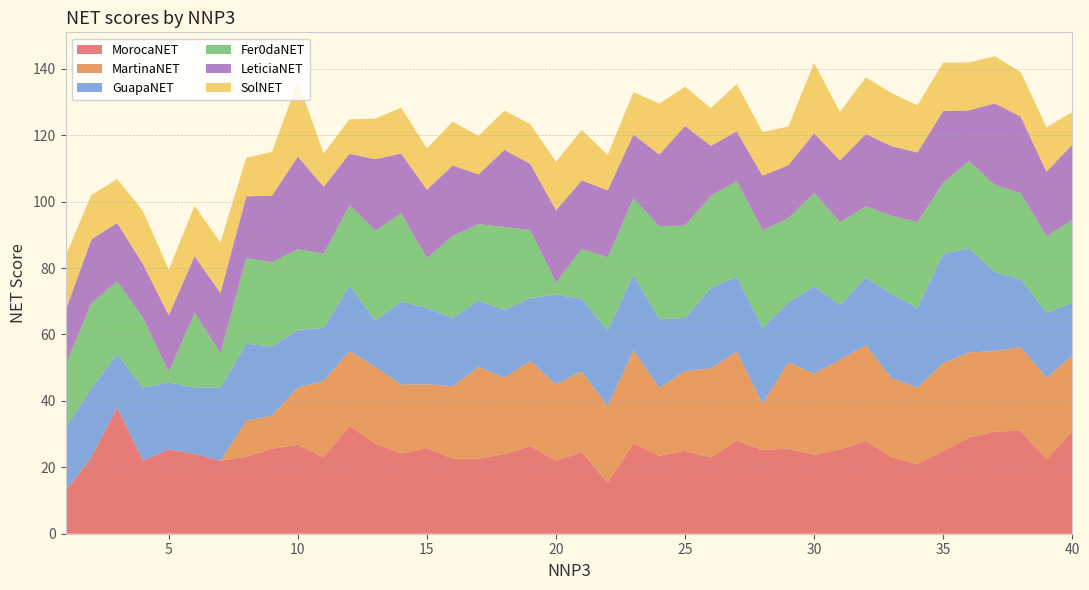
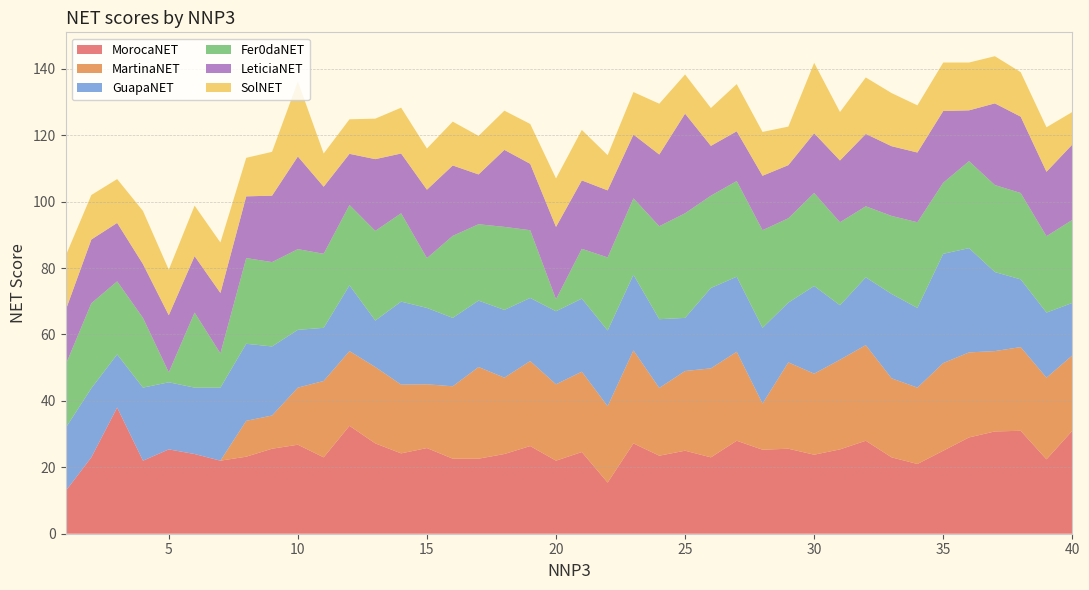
GuapaNET, 20: 27 -> 22
Fer0daNET, 25: 28 -> 32
